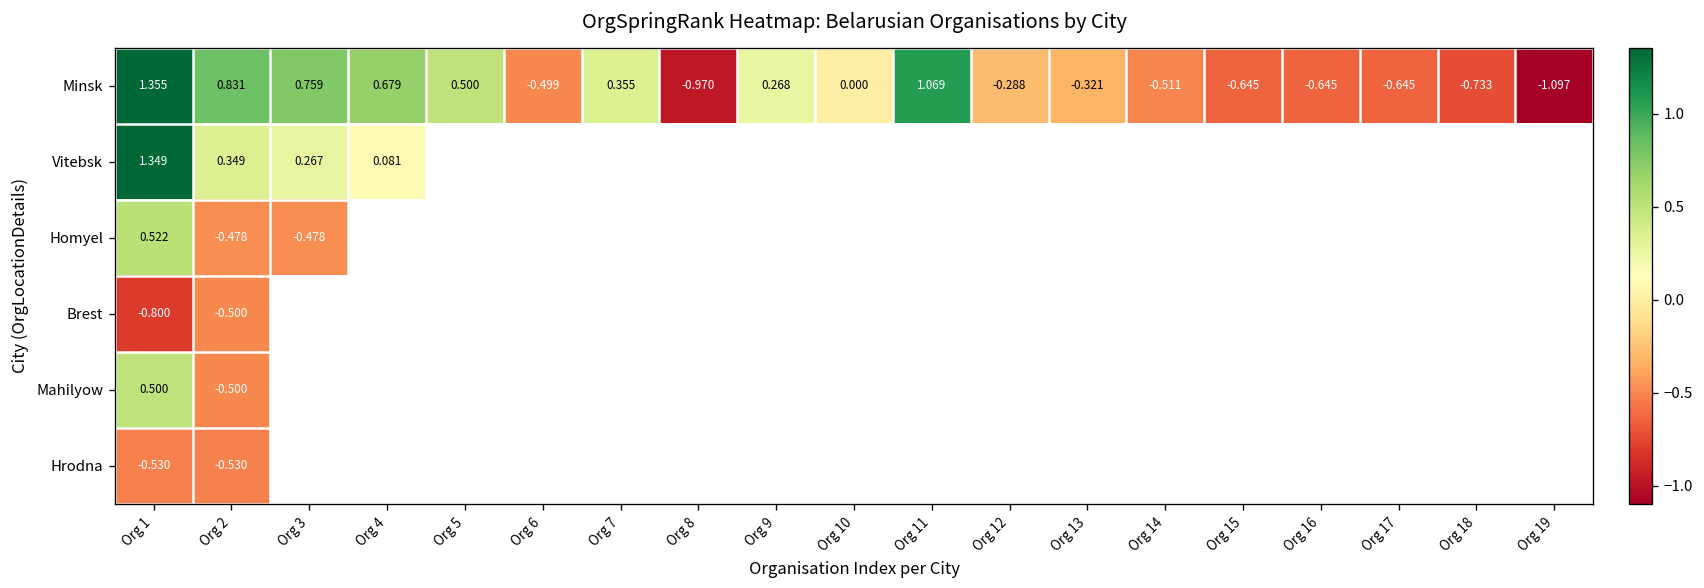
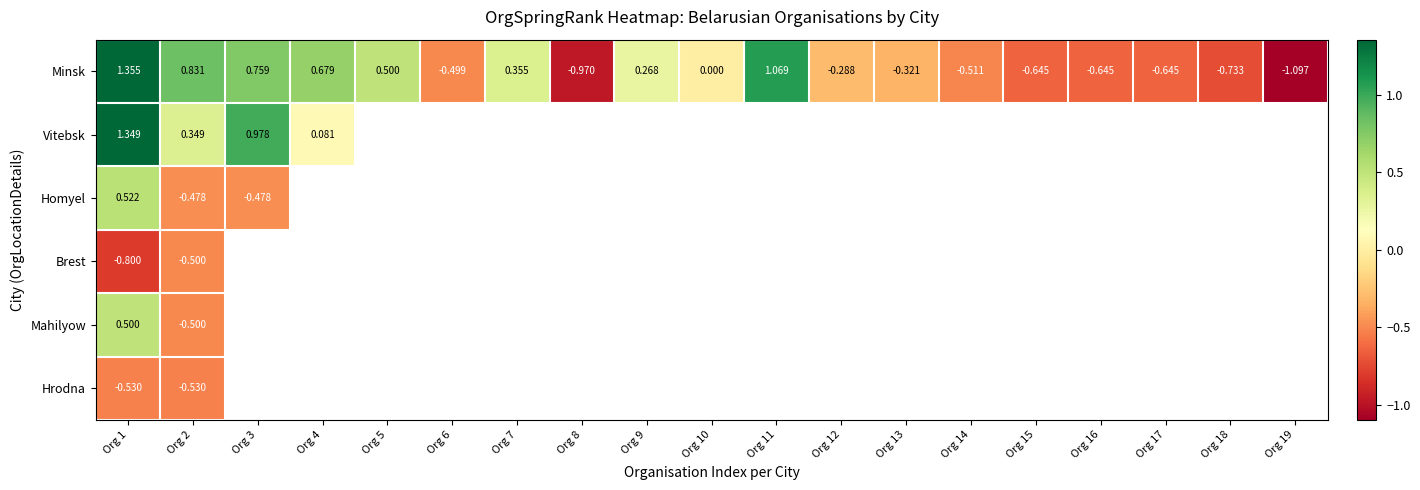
Vitebsk, Org 3: 0.267 -> 0.978
